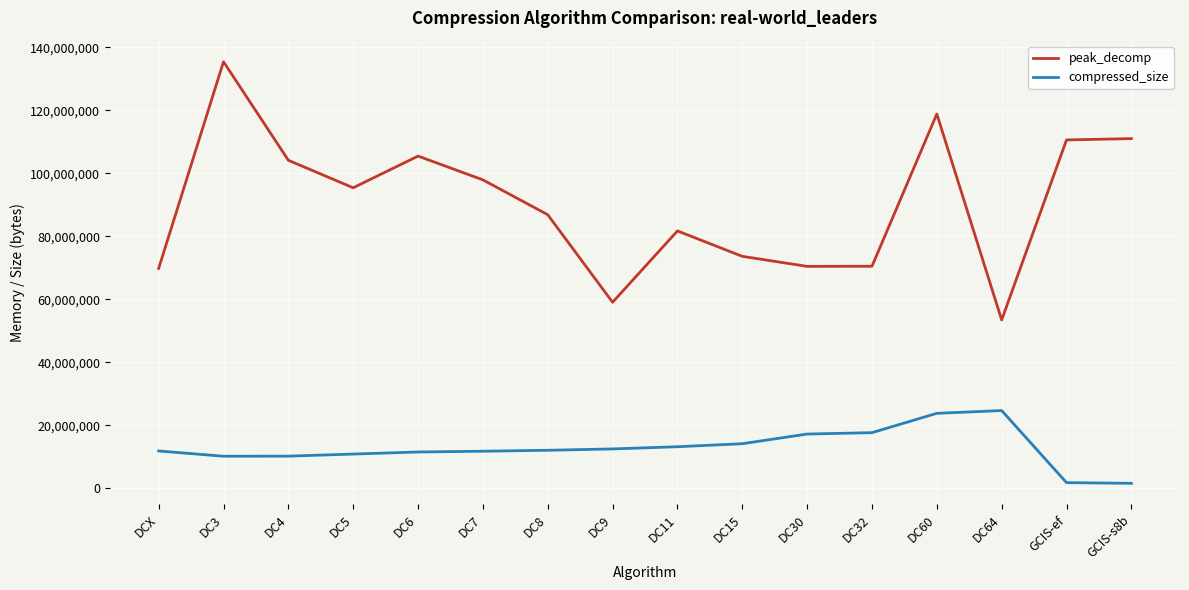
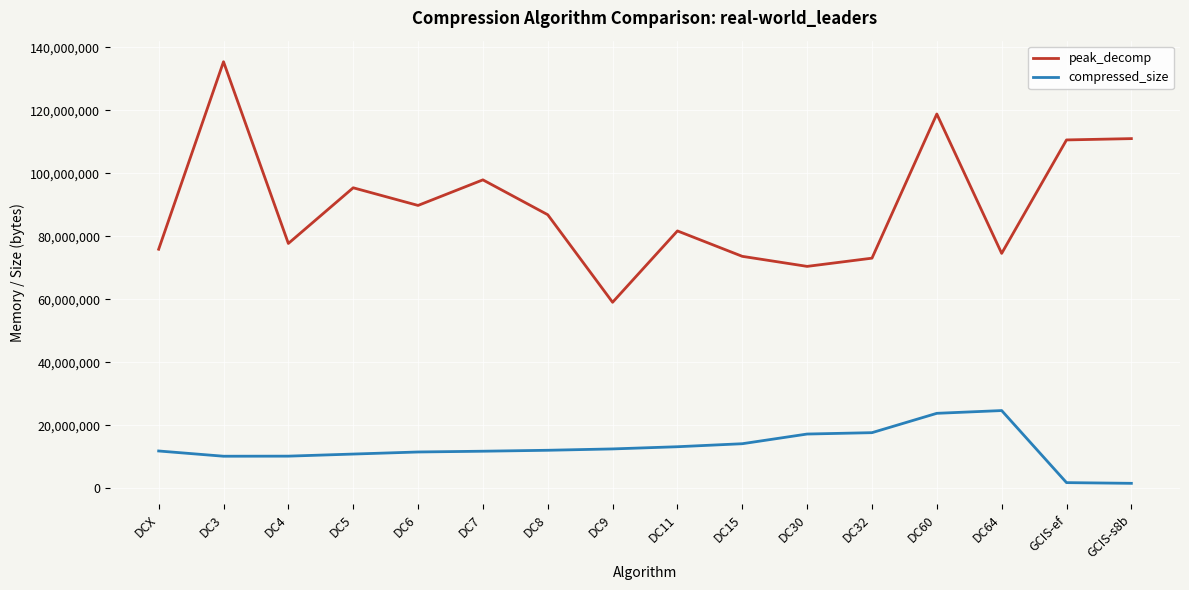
peak_decomp, DCX: 70,000,000 -> 76,000,000
peak_decomp, DC4: 104,000,000 -> 78,000,000
peak_decomp, DC6: 105,000,000 -> 90,000,000
peak_decomp, DC32: 71,000,000 -> 73,000,000
peak_decomp, DC64: 53,000,000 -> 75,000,000
